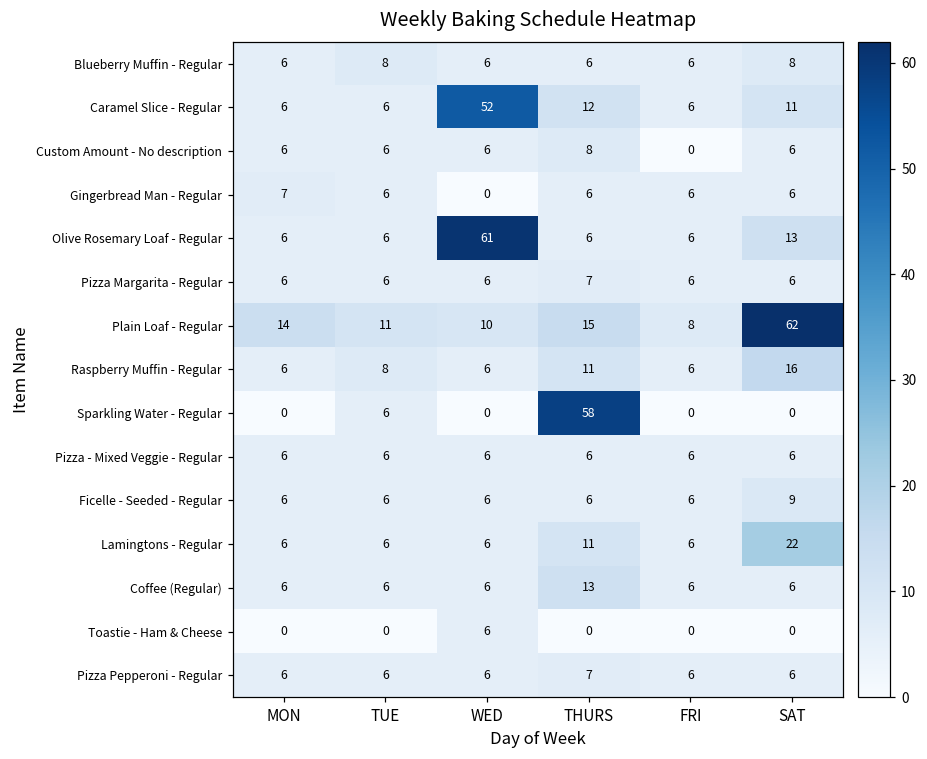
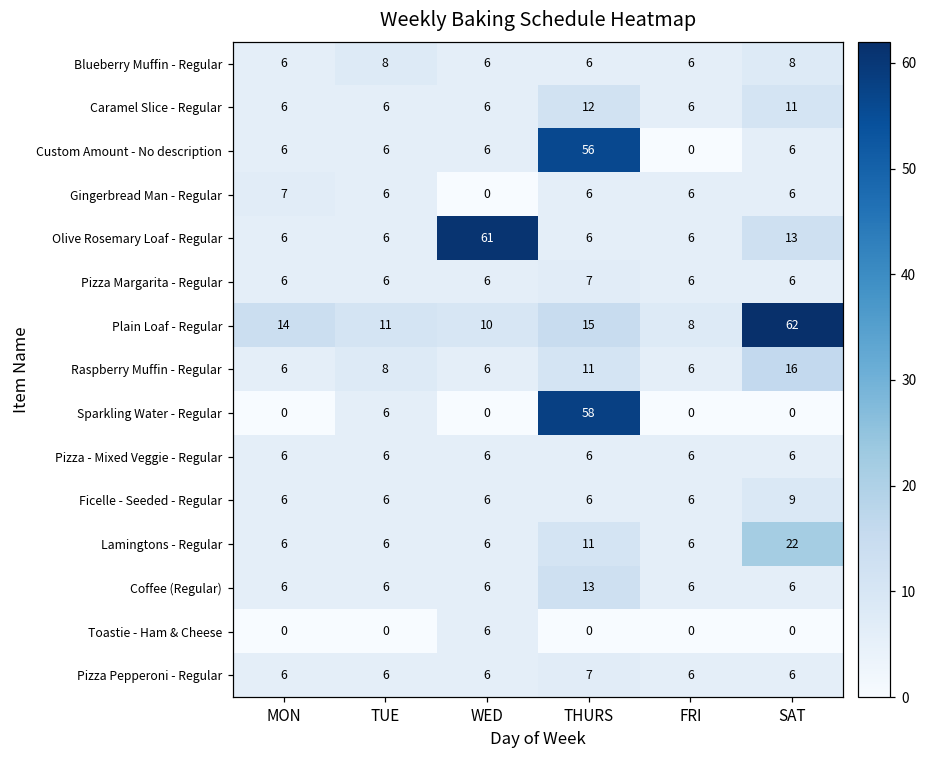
Caramel Slice - Regular, WED: 52 -> 6
Custom Amount - No description, THURS: 8 -> 56
